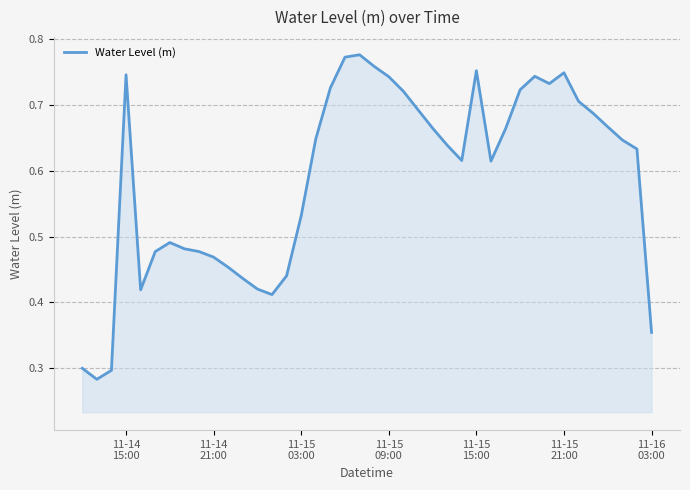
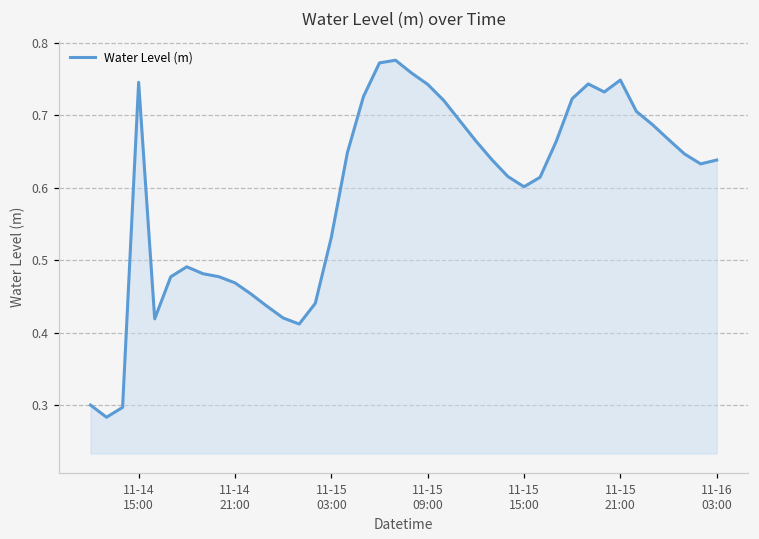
11-15 15:00: 0.75 -> 0.60
11-16 03:00: 0.35 -> 0.64
